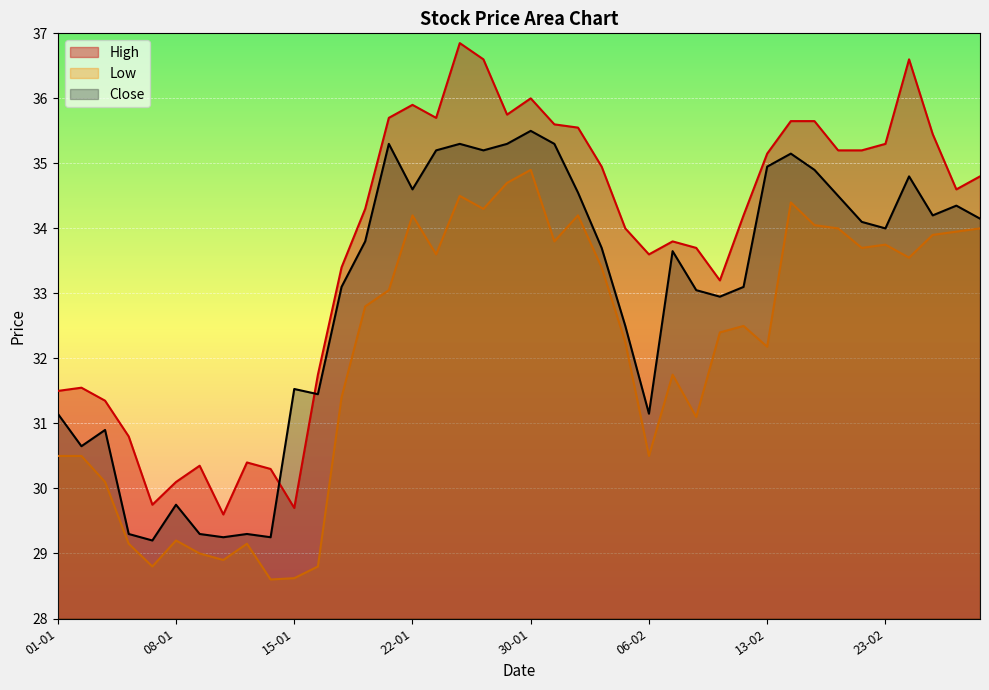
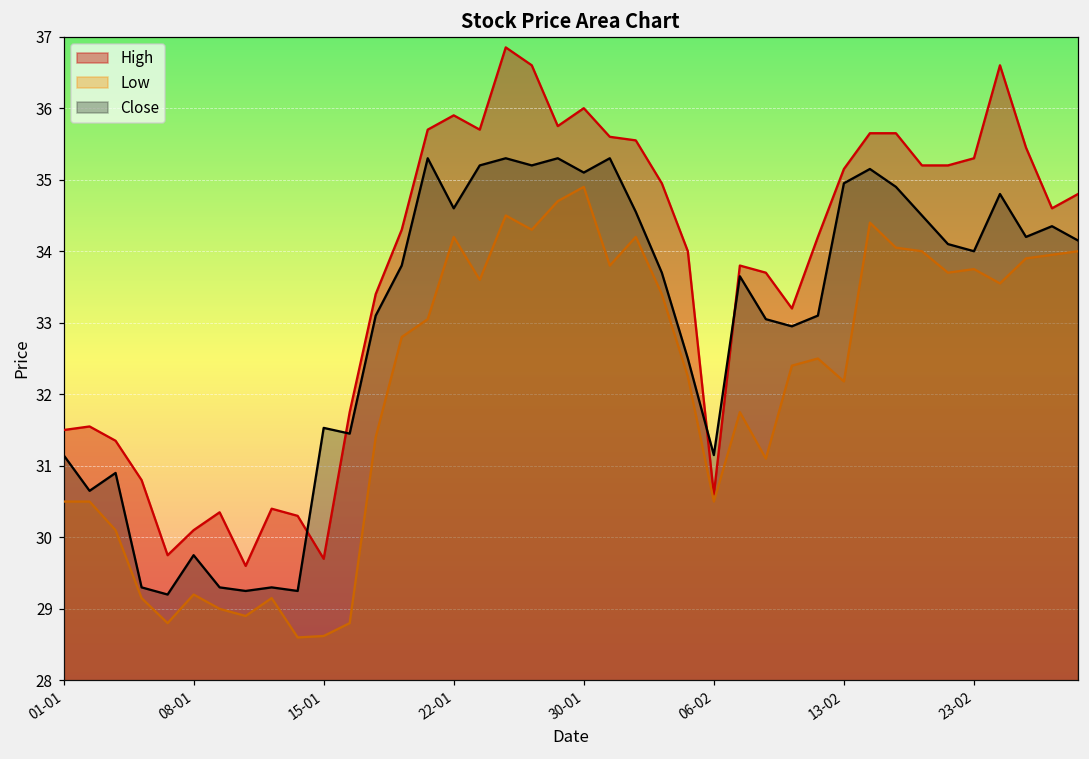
Close, 30-01: 35.5 -> 35.1
High, 06-02: 33.6 -> 30.6
